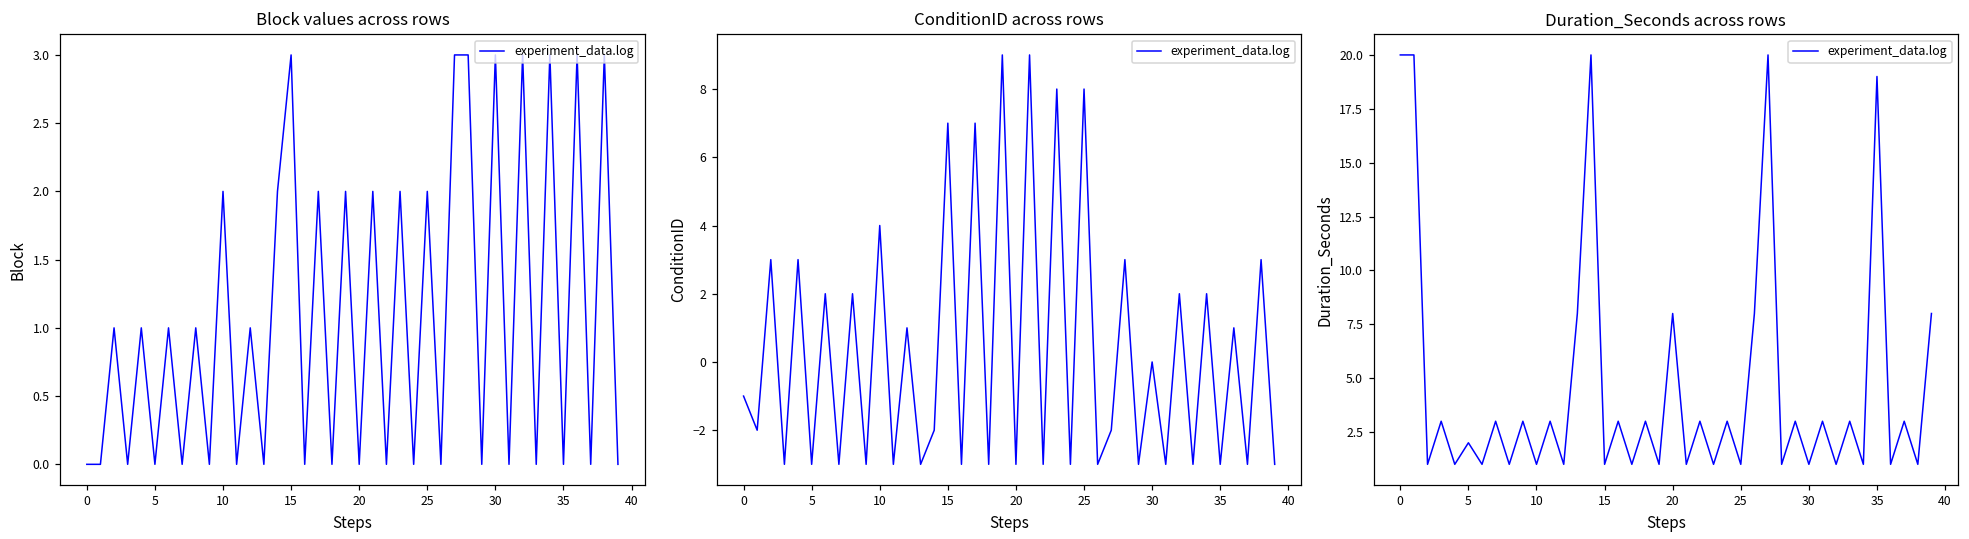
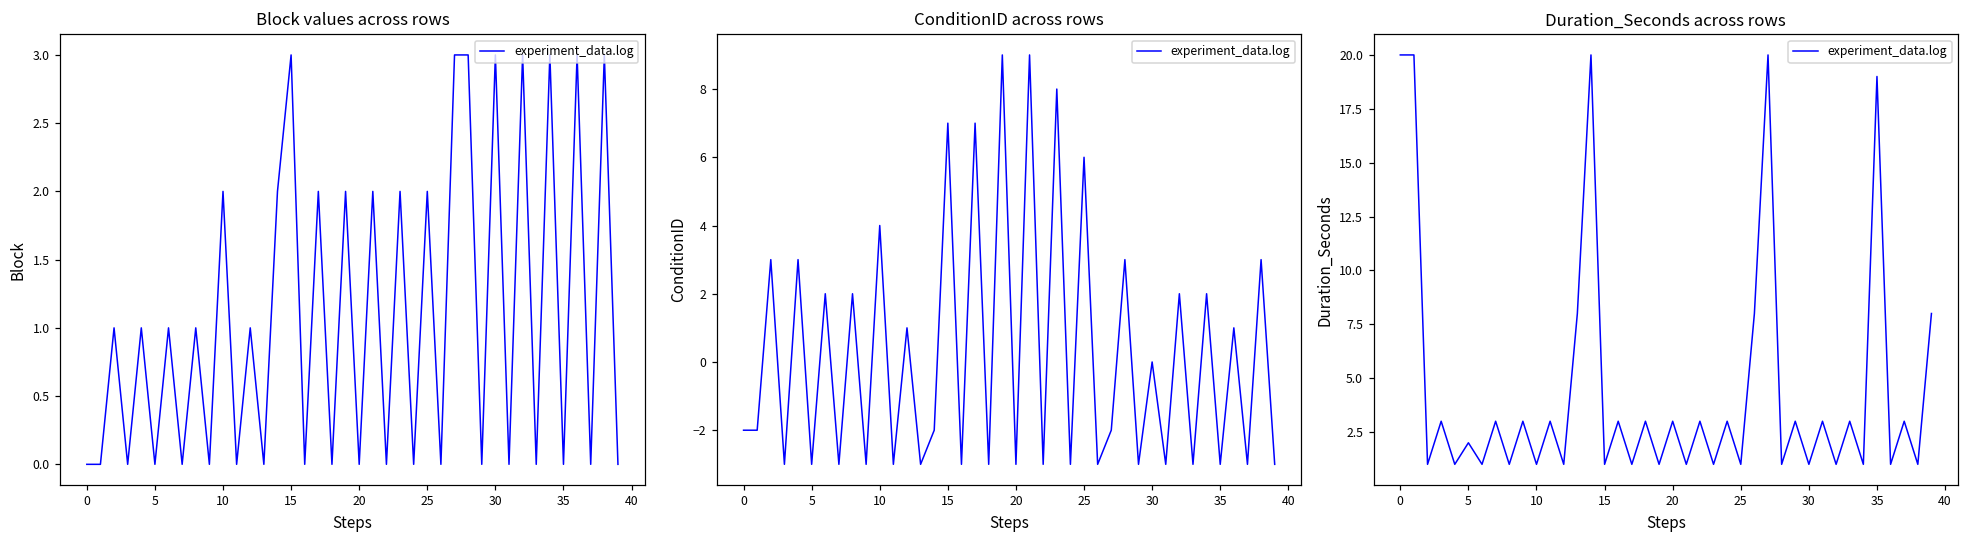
ConditionID across rows, 0: -1 -> -2
ConditionID across rows, 25: 8 -> 6
Duration_Seconds across rows, 20: 8 -> 3
